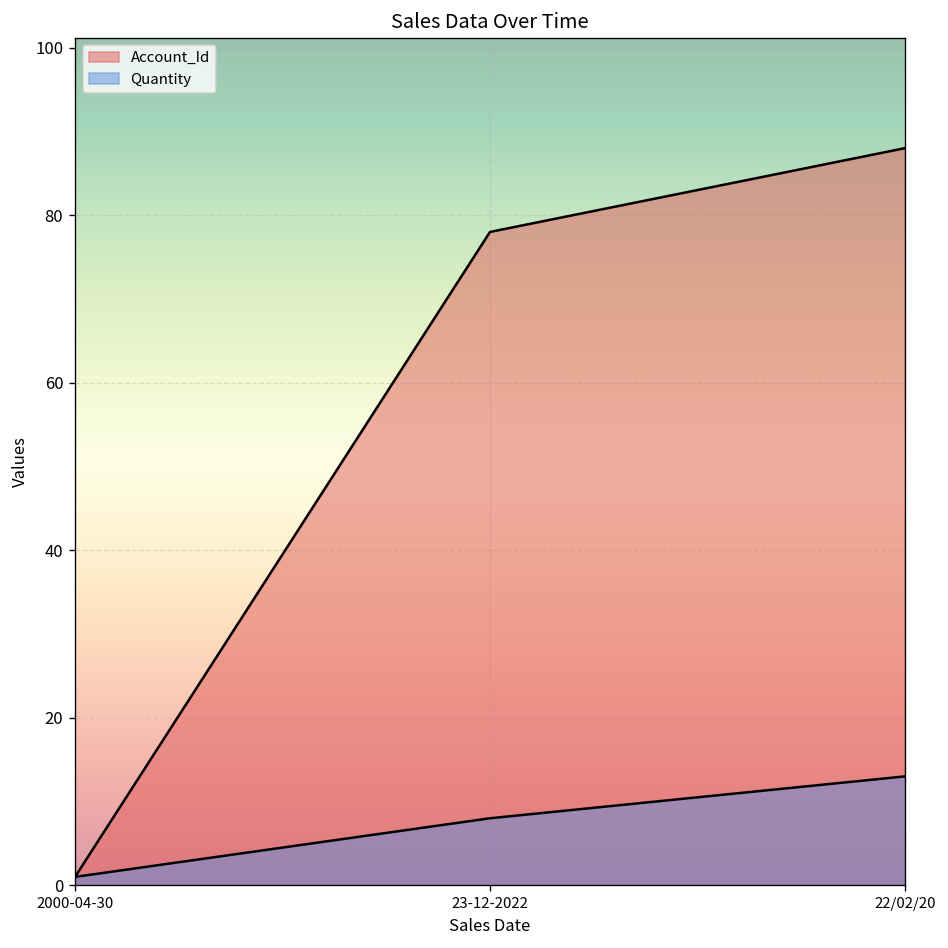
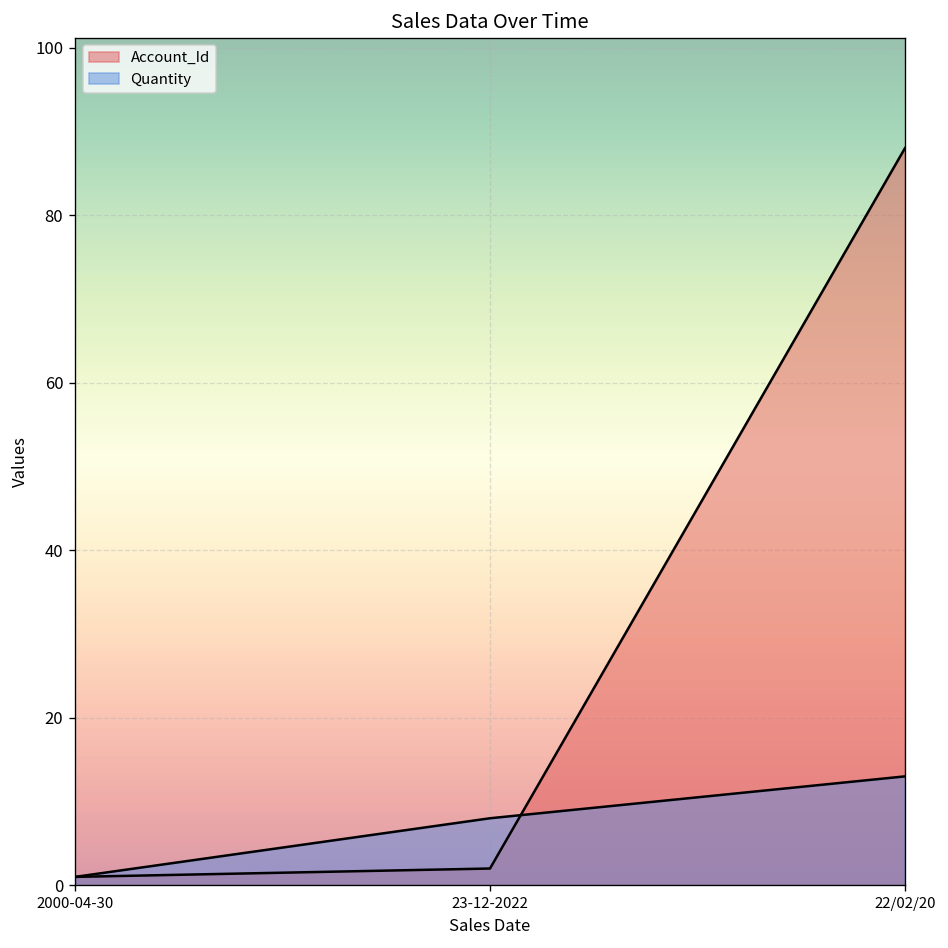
Account_Id, 23-12-2022: 78 -> 2
